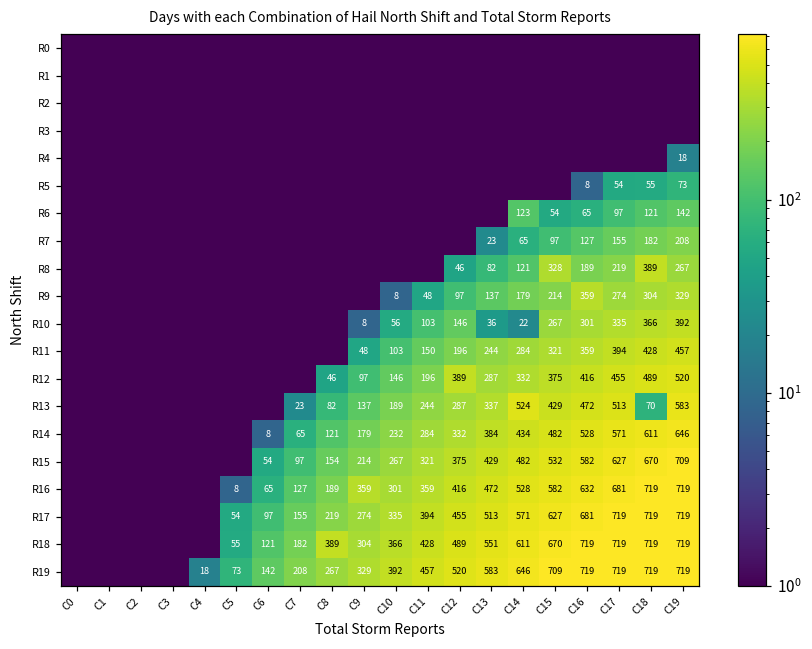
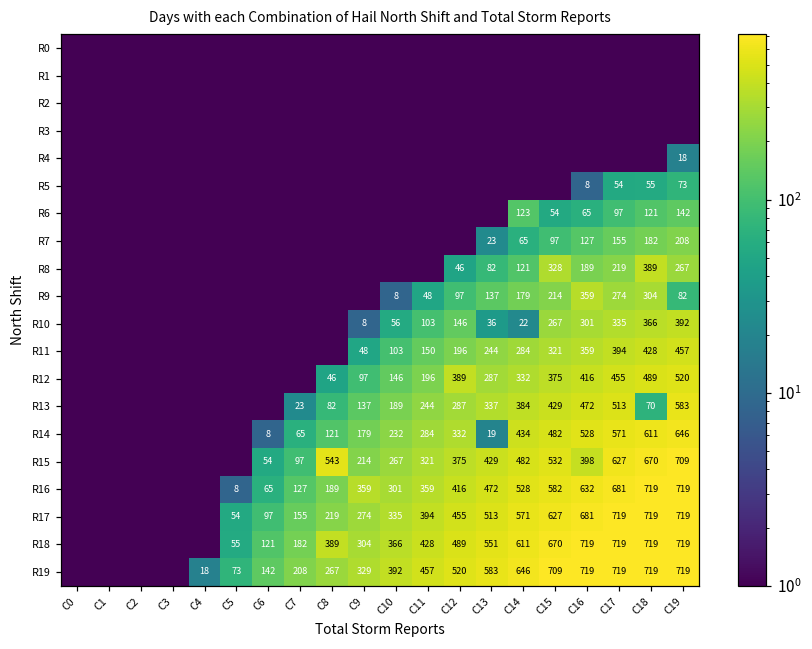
R9, C19: 329 -> 82
R13, C14: 524 -> 384
R14, C13: 384 -> 19
R15, C8: 154 -> 543
R15, C16: 582 -> 398
